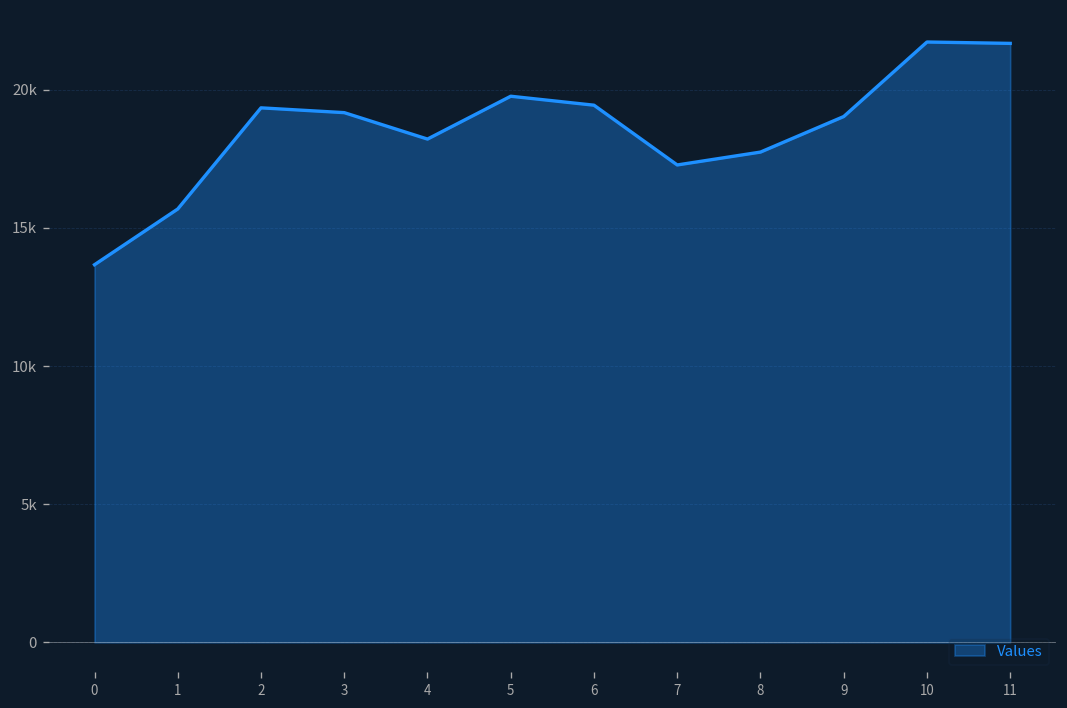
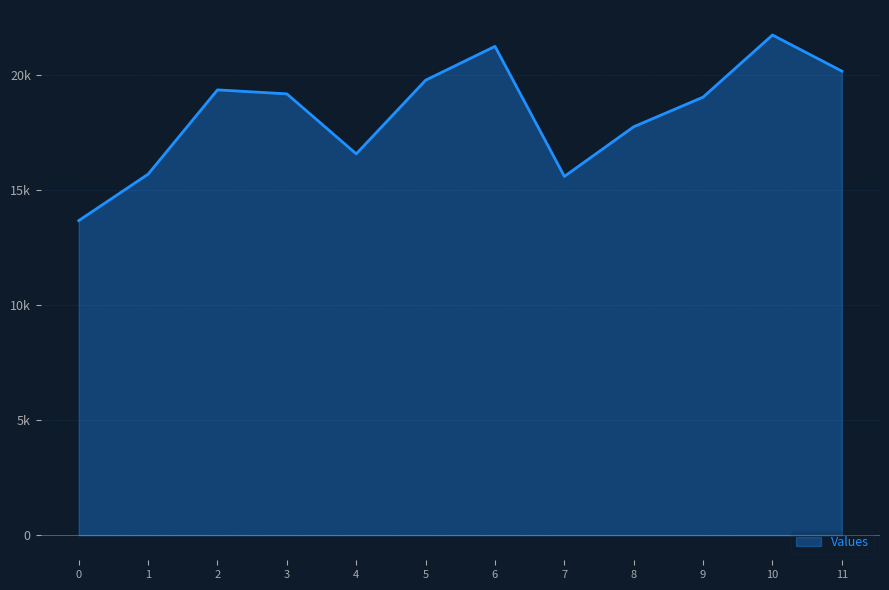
4: 18200 -> 16600
6: 19400 -> 21200
7: 17300 -> 15600
11: 21700 -> 20200
